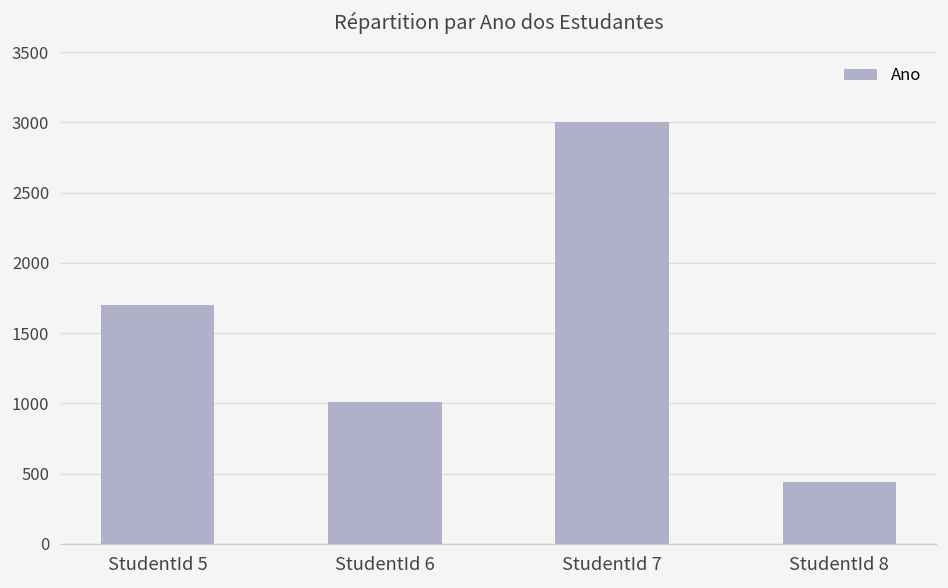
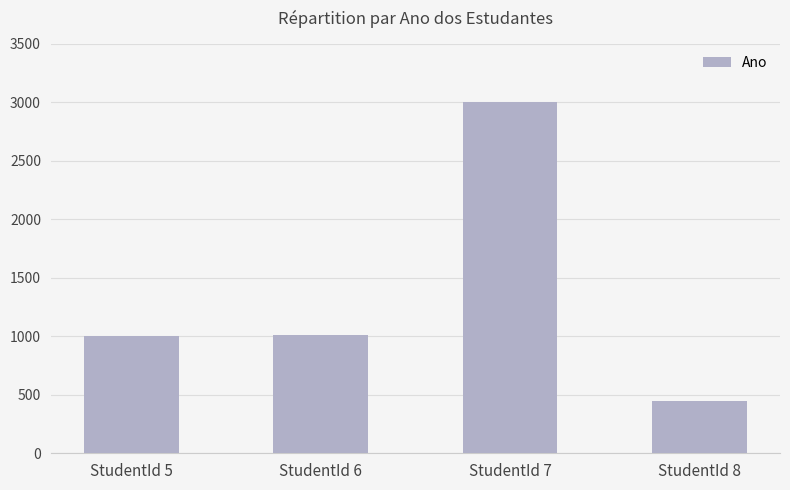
StudentId 5: 1700 -> 1000
